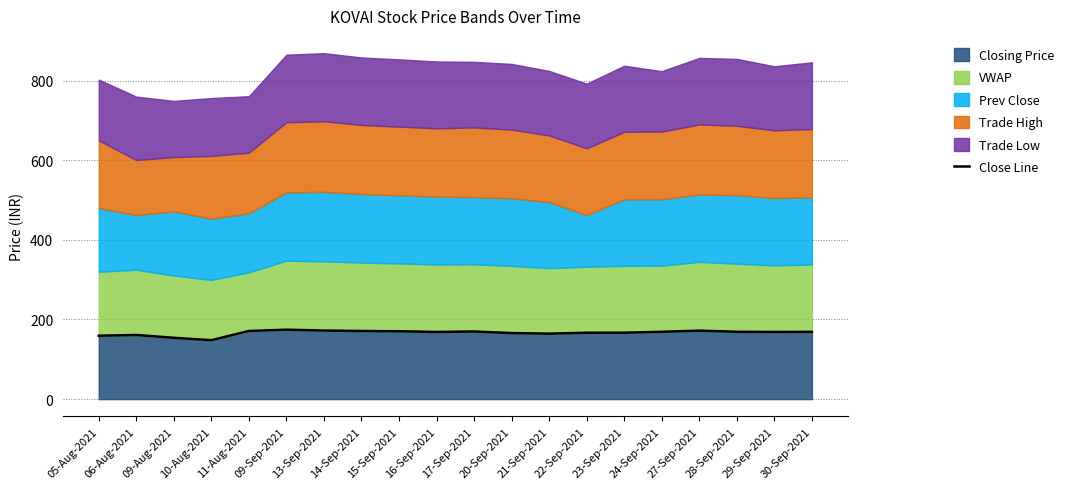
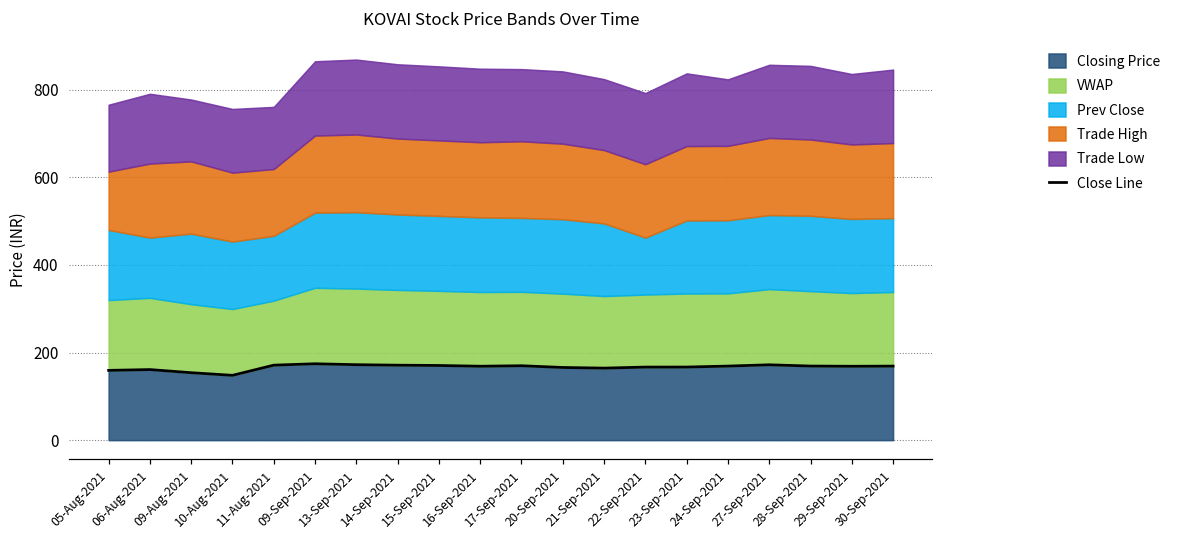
Trade High, 05-Aug-2021: 170 -> 130
Trade High, 06-Aug-2021: 140 -> 170
Trade High, 09-Aug-2021: 140 -> 160
